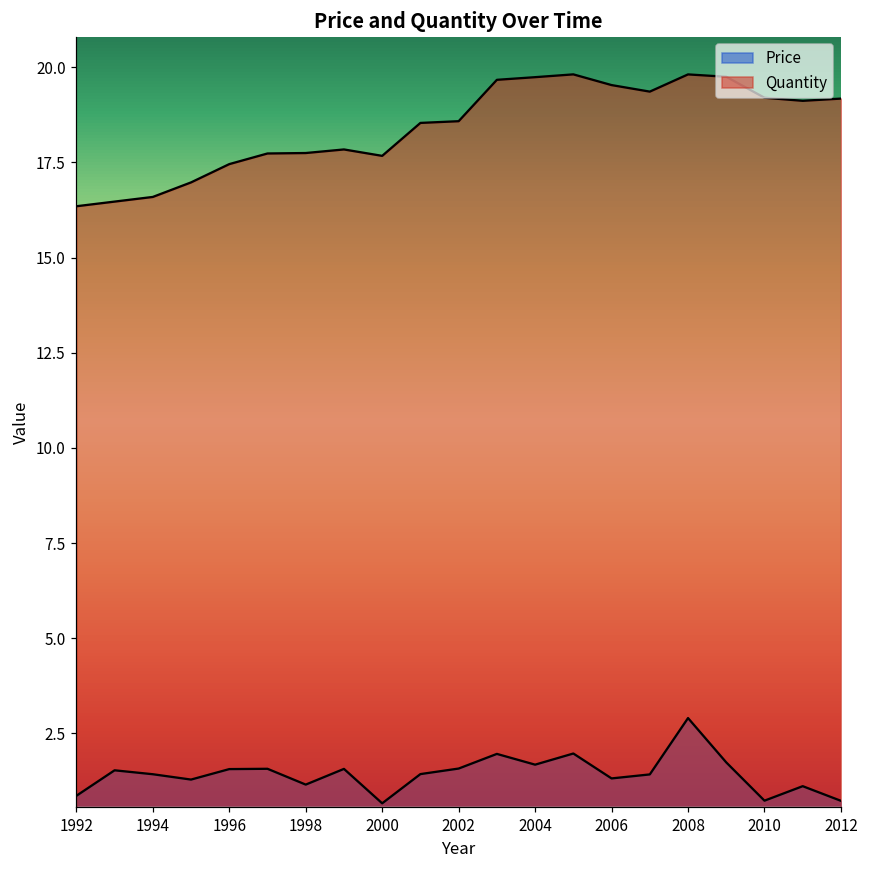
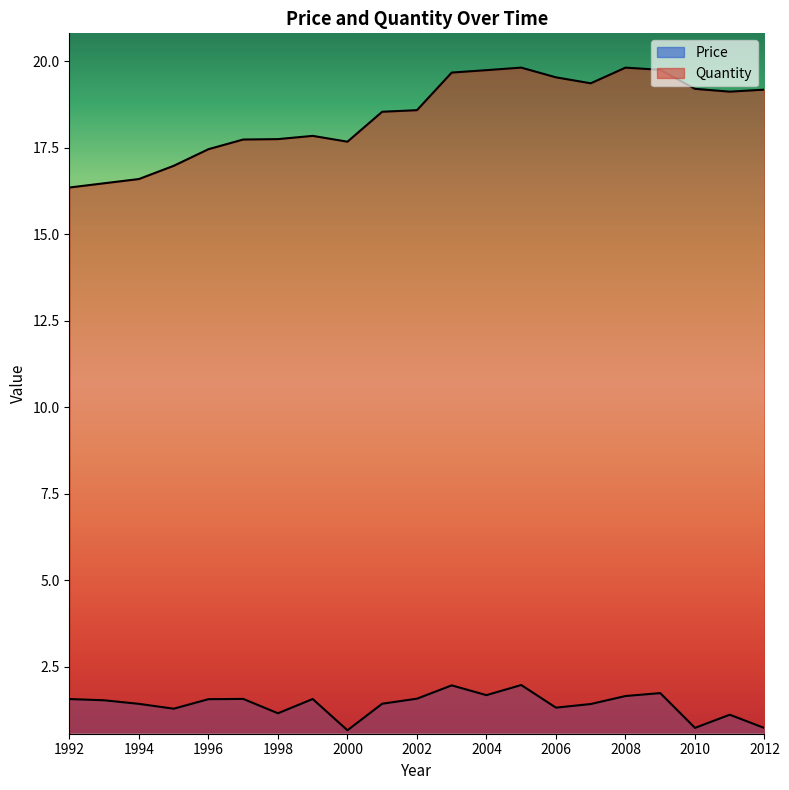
Price, 1992: 0.9 -> 1.6
Price, 2008: 2.9 -> 1.7
